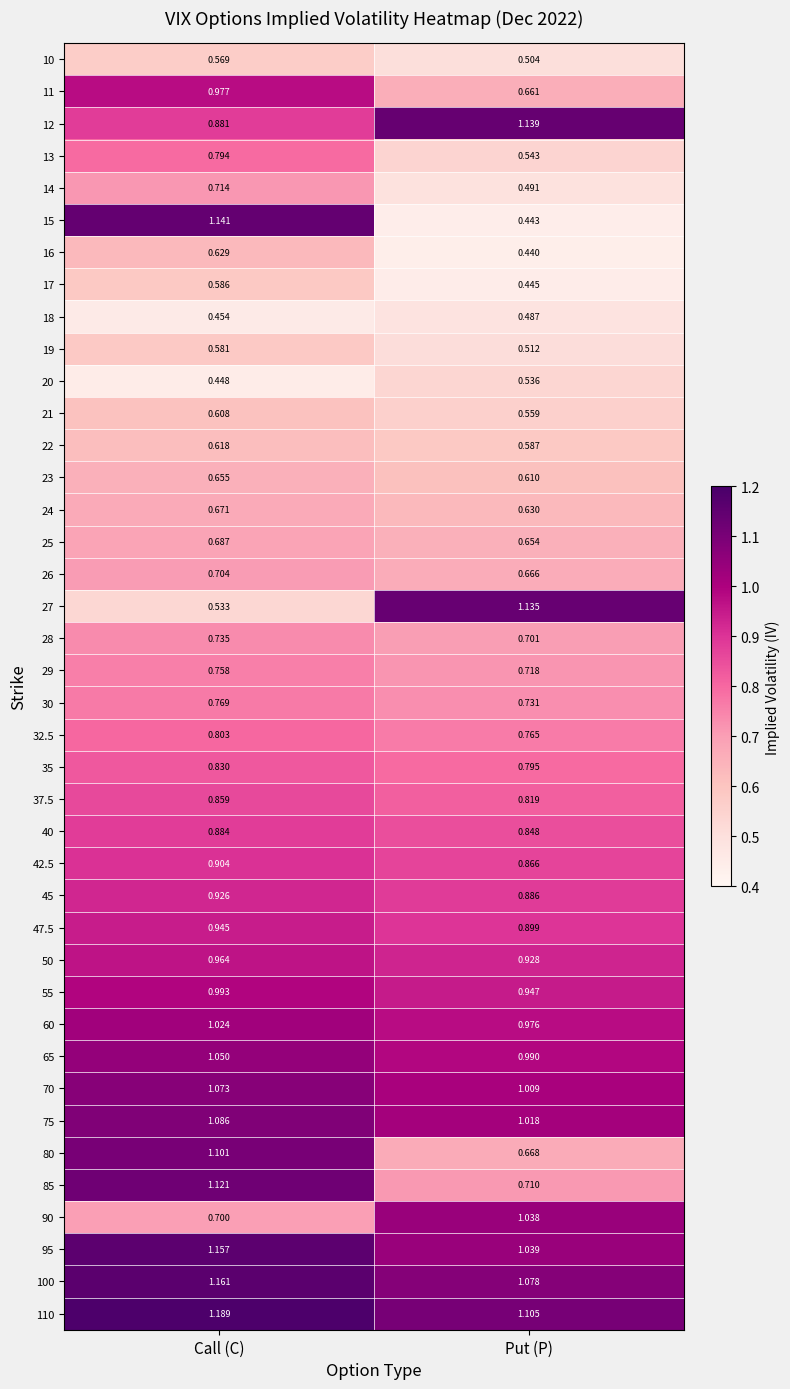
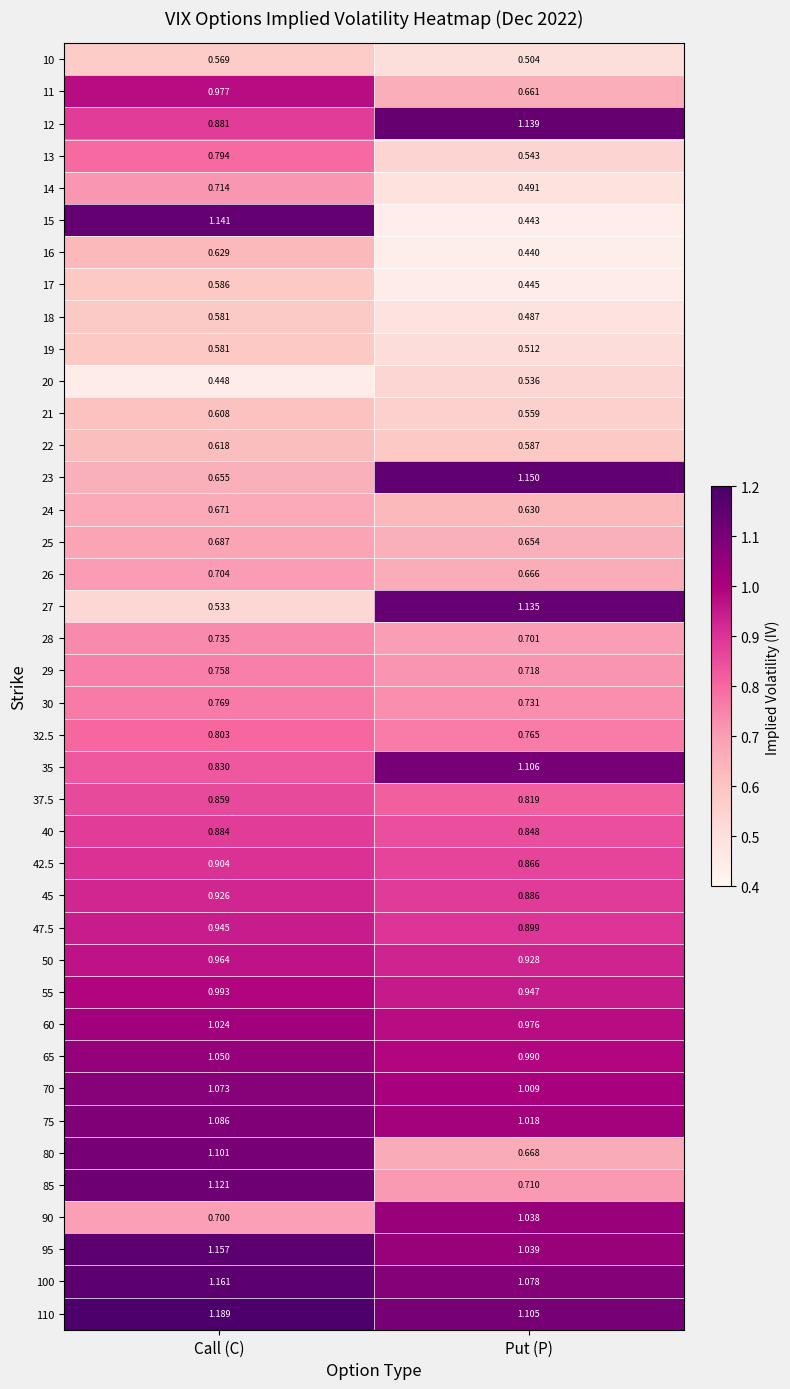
18, Call (C): 0.454 -> 0.581
23, Put (P): 0.610 -> 1.150
35, Put (P): 0.795 -> 1.106
